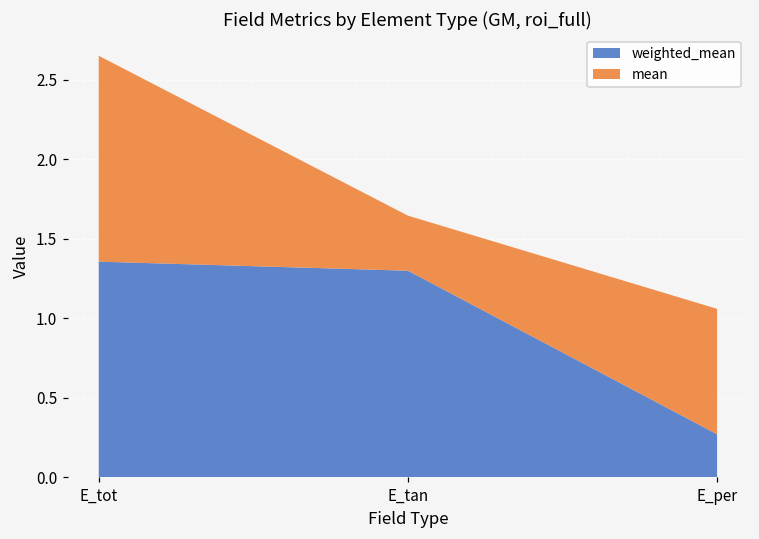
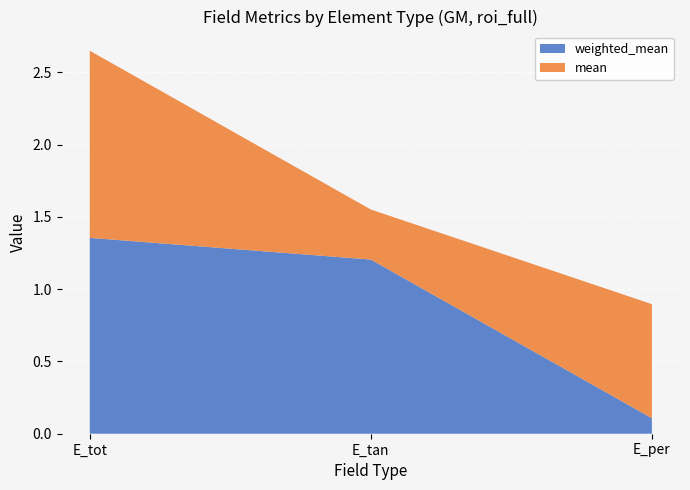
weighted_mean, E_tan: 1.30 -> 1.21
weighted_mean, E_per: 0.27 -> 0.11
